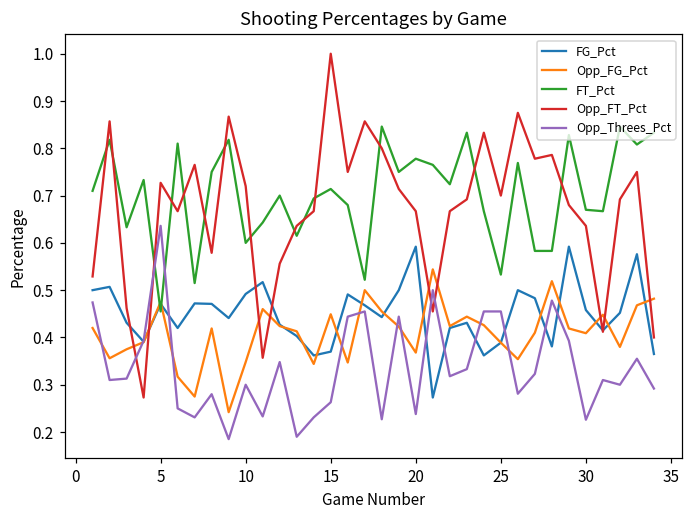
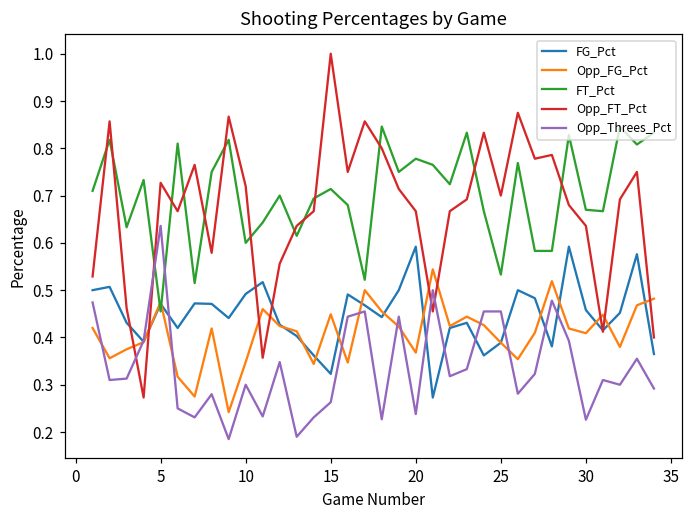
FG_Pct, 15: 0.37 -> 0.32
